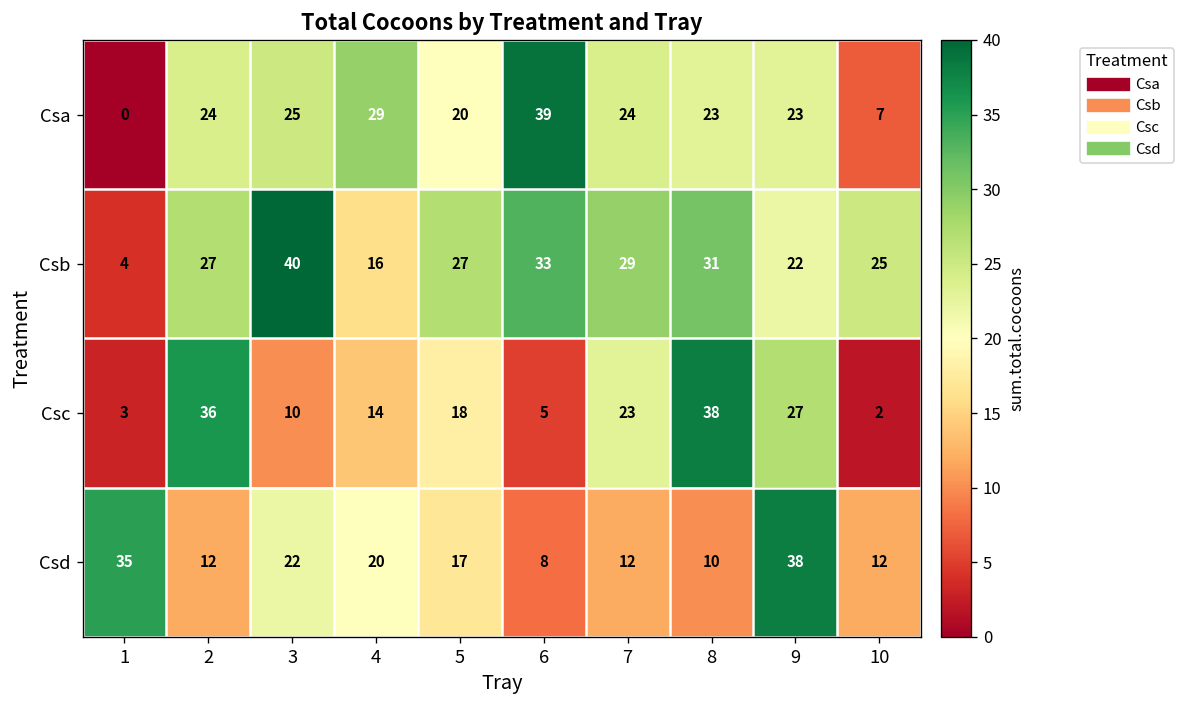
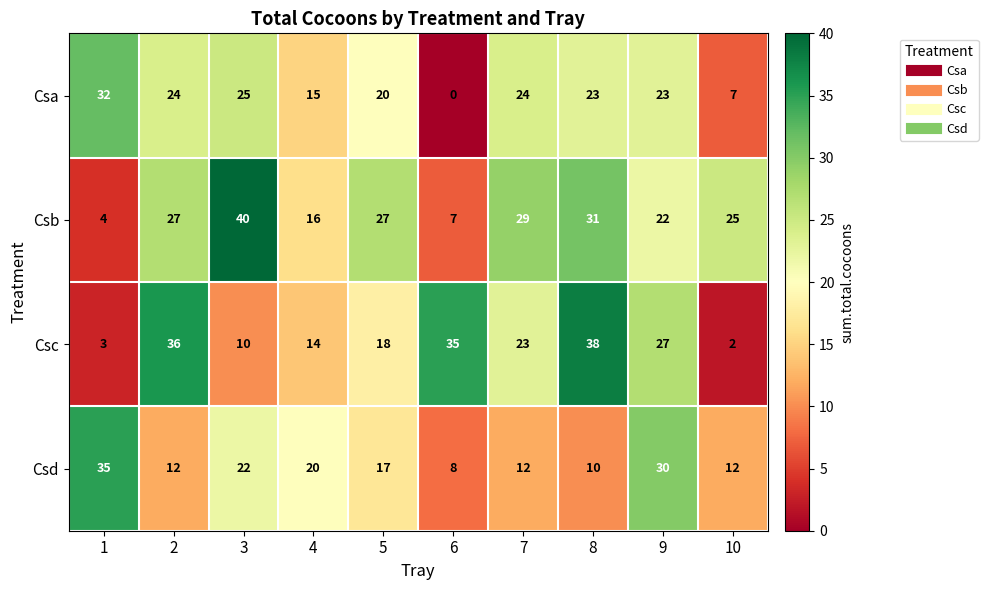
Csa, 1: 0 -> 32
Csa, 4: 29 -> 15
Csa, 6: 39 -> 0
Csb, 6: 33 -> 7
Csc, 6: 5 -> 35
Csd, 9: 38 -> 30
